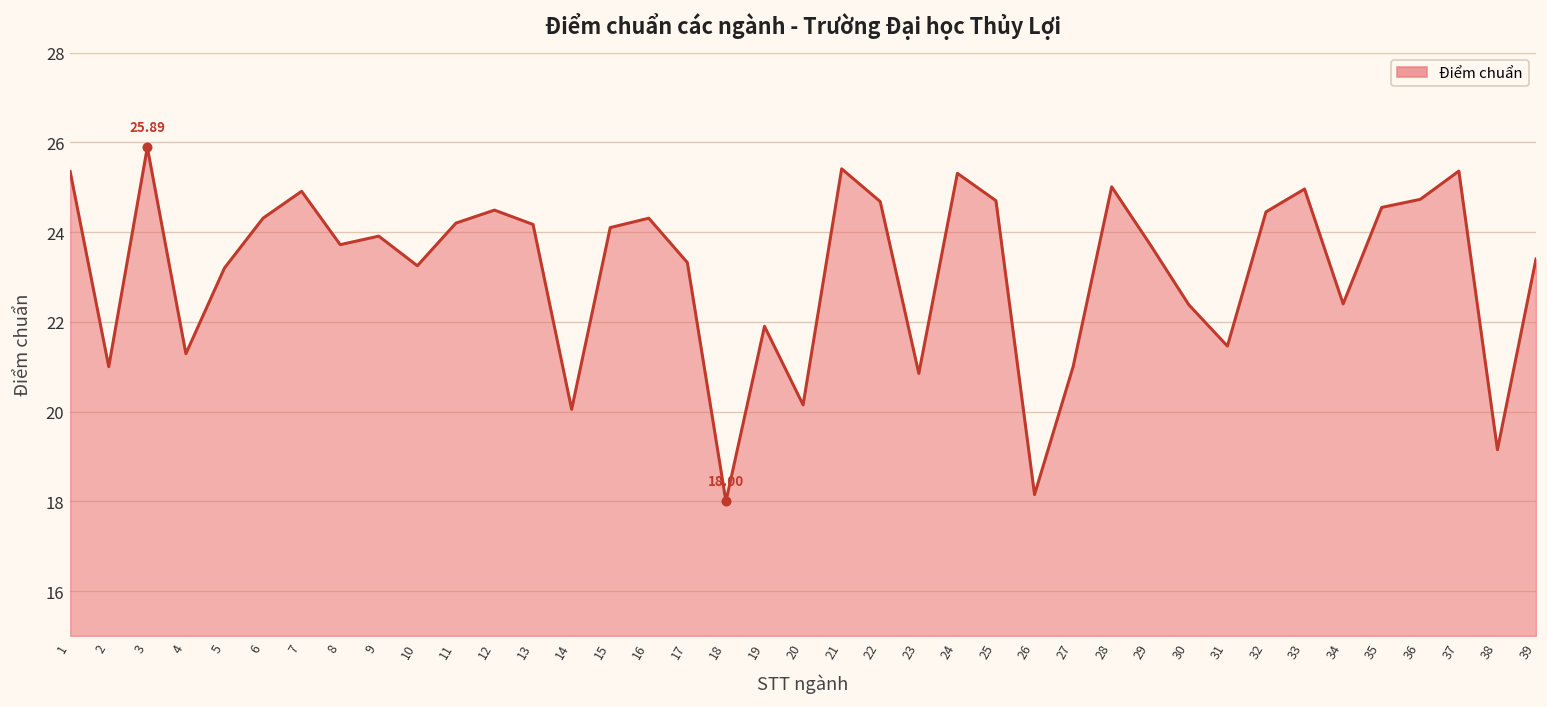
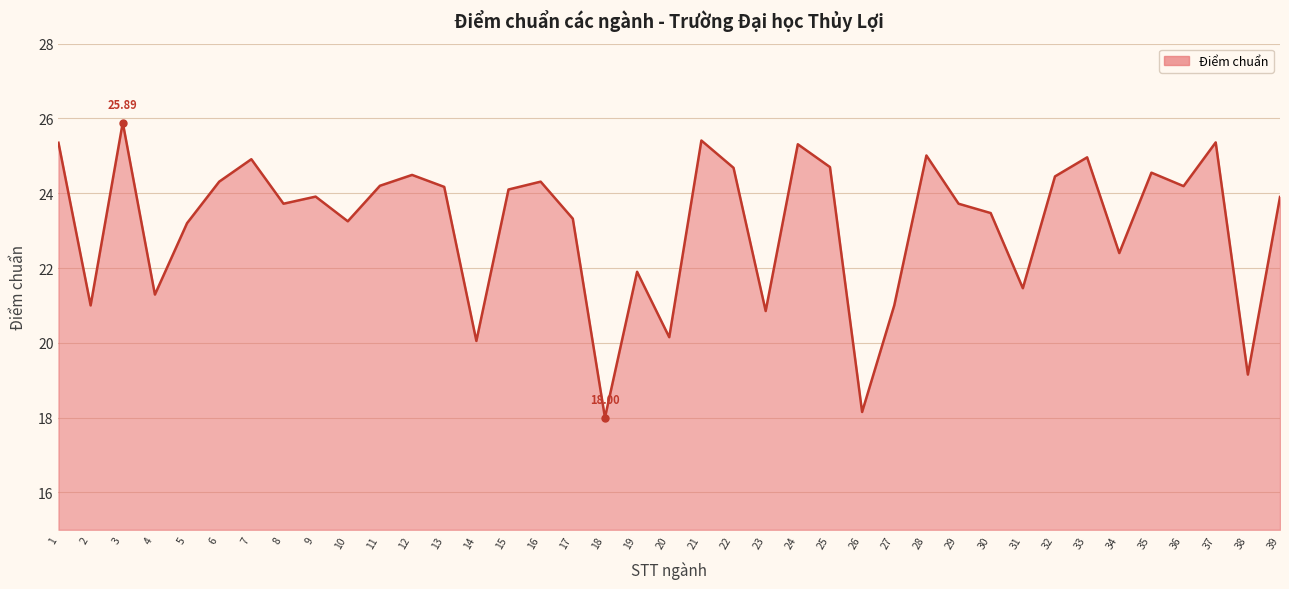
Điểm chuẩn, 30: 22.4 -> 23.5
Điểm chuẩn, 36: 24.7 -> 24.2
Điểm chuẩn, 39: 23.4 -> 23.9
